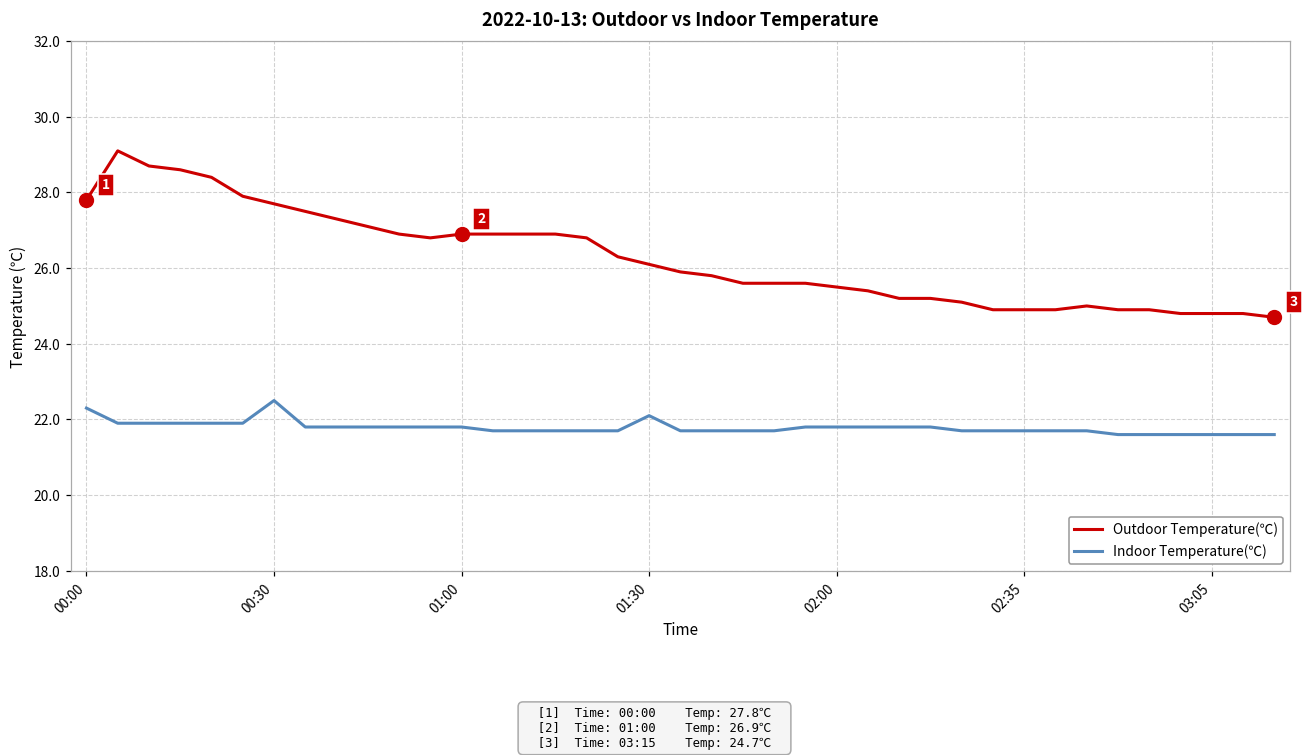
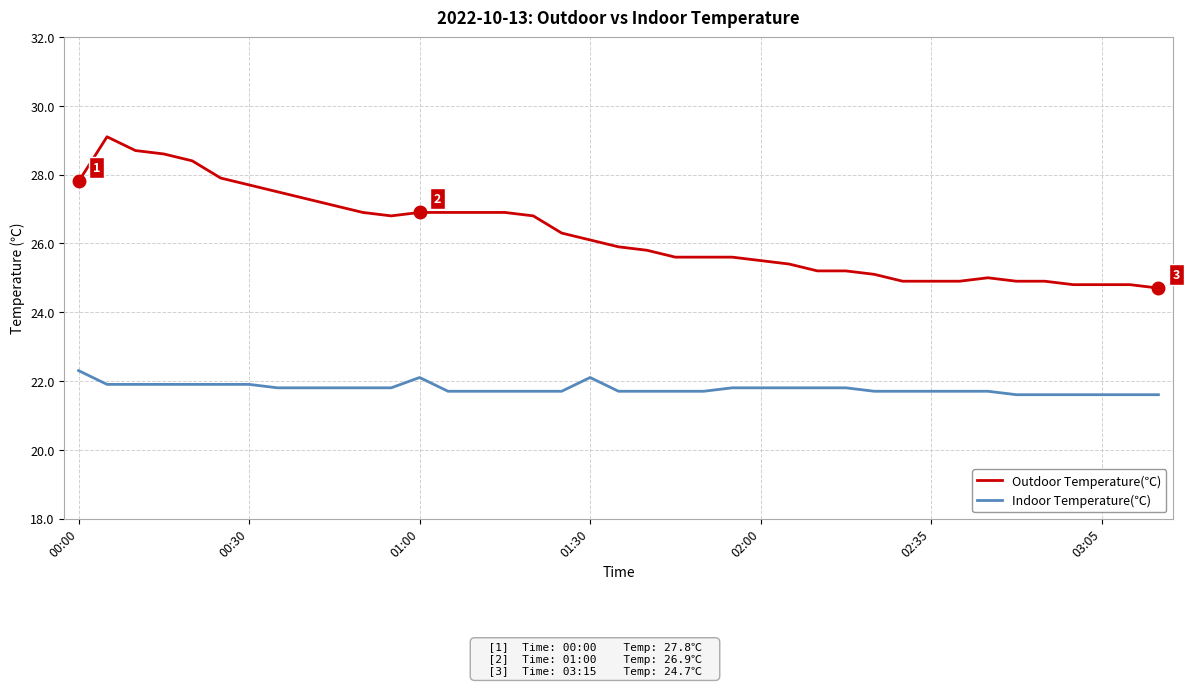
Indoor Temperature(℃), 00:30: 22.5 -> 21.9
Indoor Temperature(℃), 01:00: 21.8 -> 22.1
